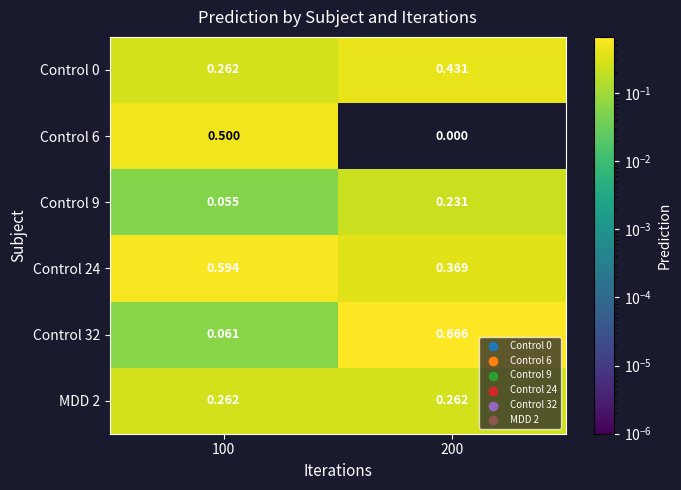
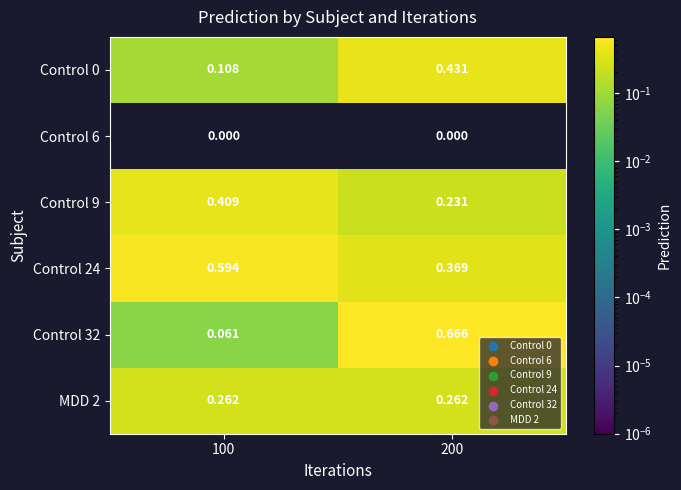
Control 0, 100: 0.262 -> 0.108
Control 6, 100: 0.500 -> 0.000
Control 9, 100: 0.055 -> 0.409
